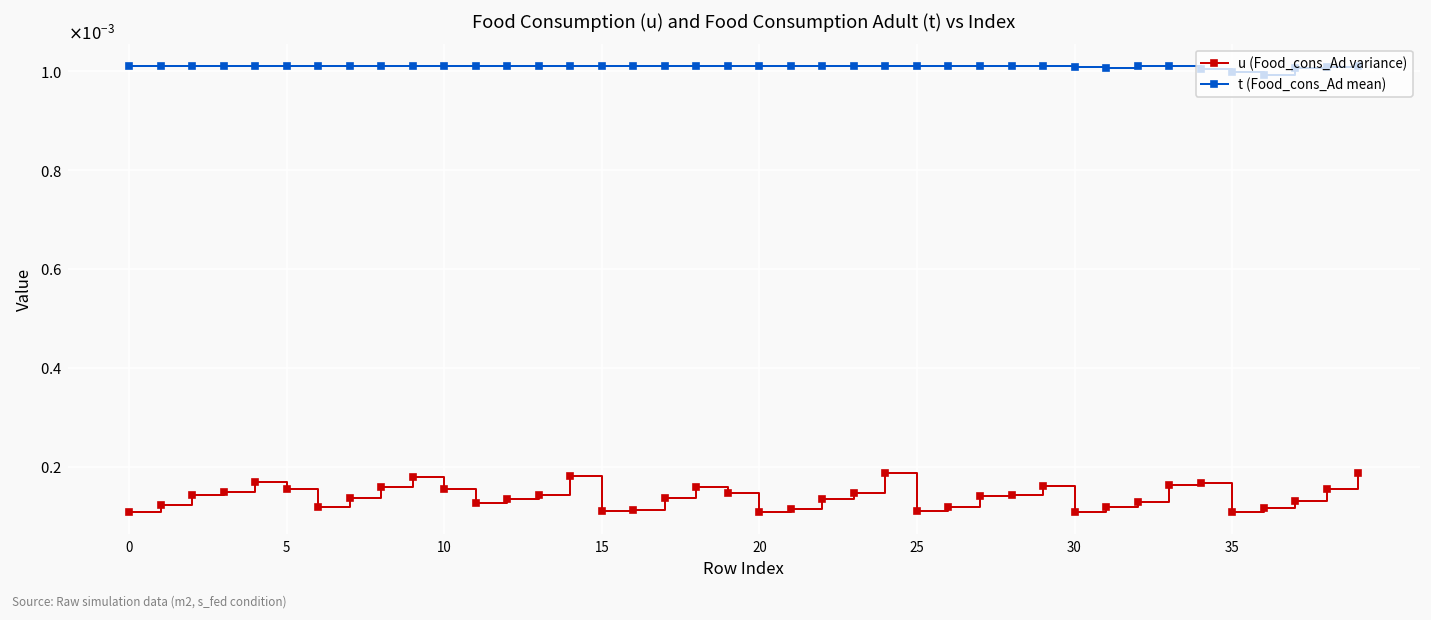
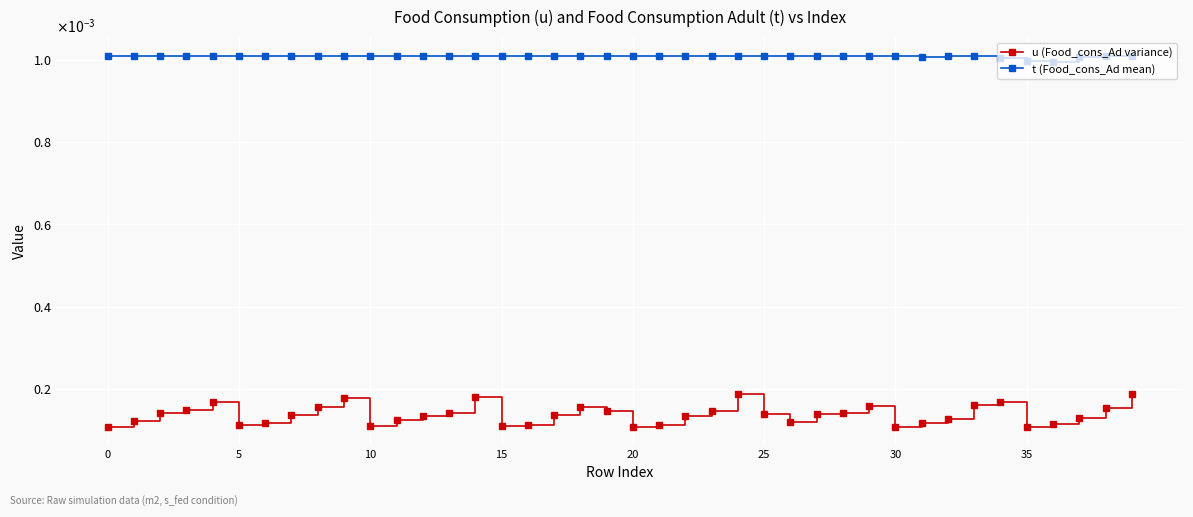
u (Food_cons_Ad variance), 5: 0.00015 -> 0.00011
u (Food_cons_Ad variance), 10: 0.00015 -> 0.00011
u (Food_cons_Ad variance), 25: 0.00011 -> 0.00014
